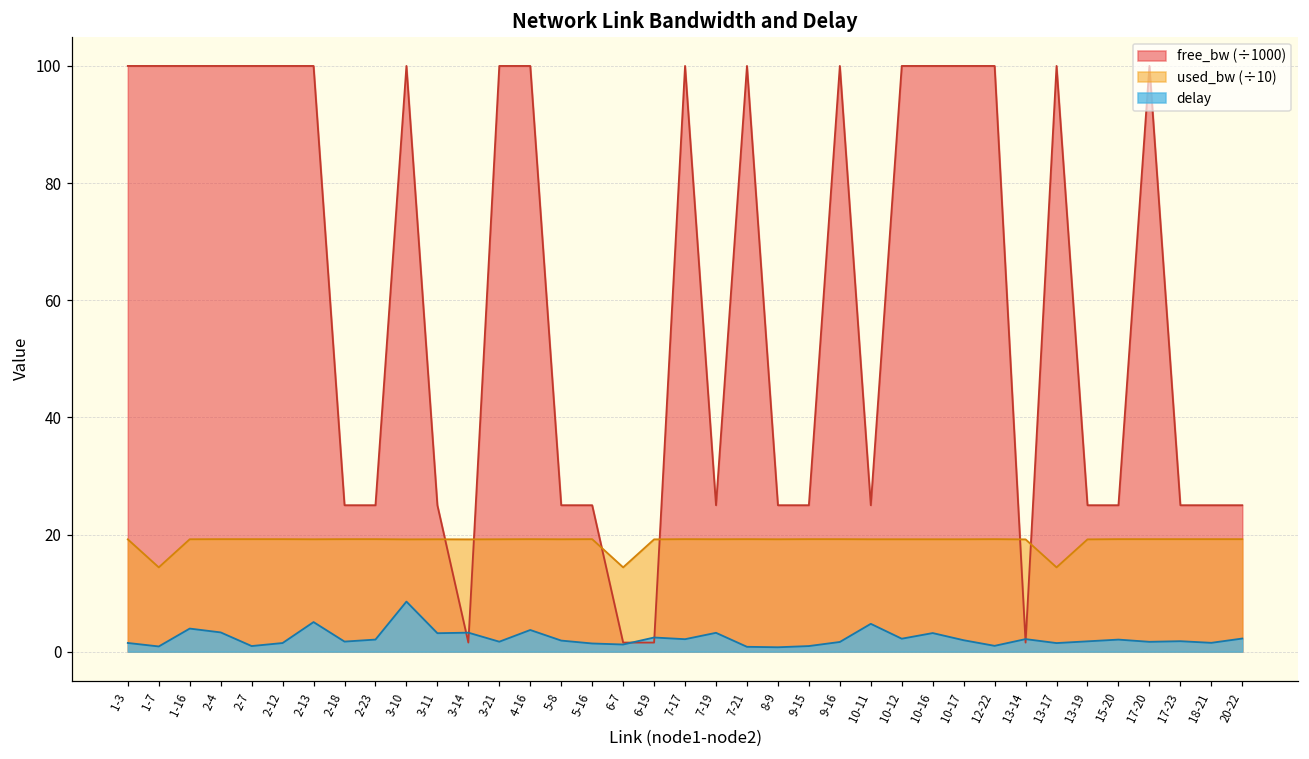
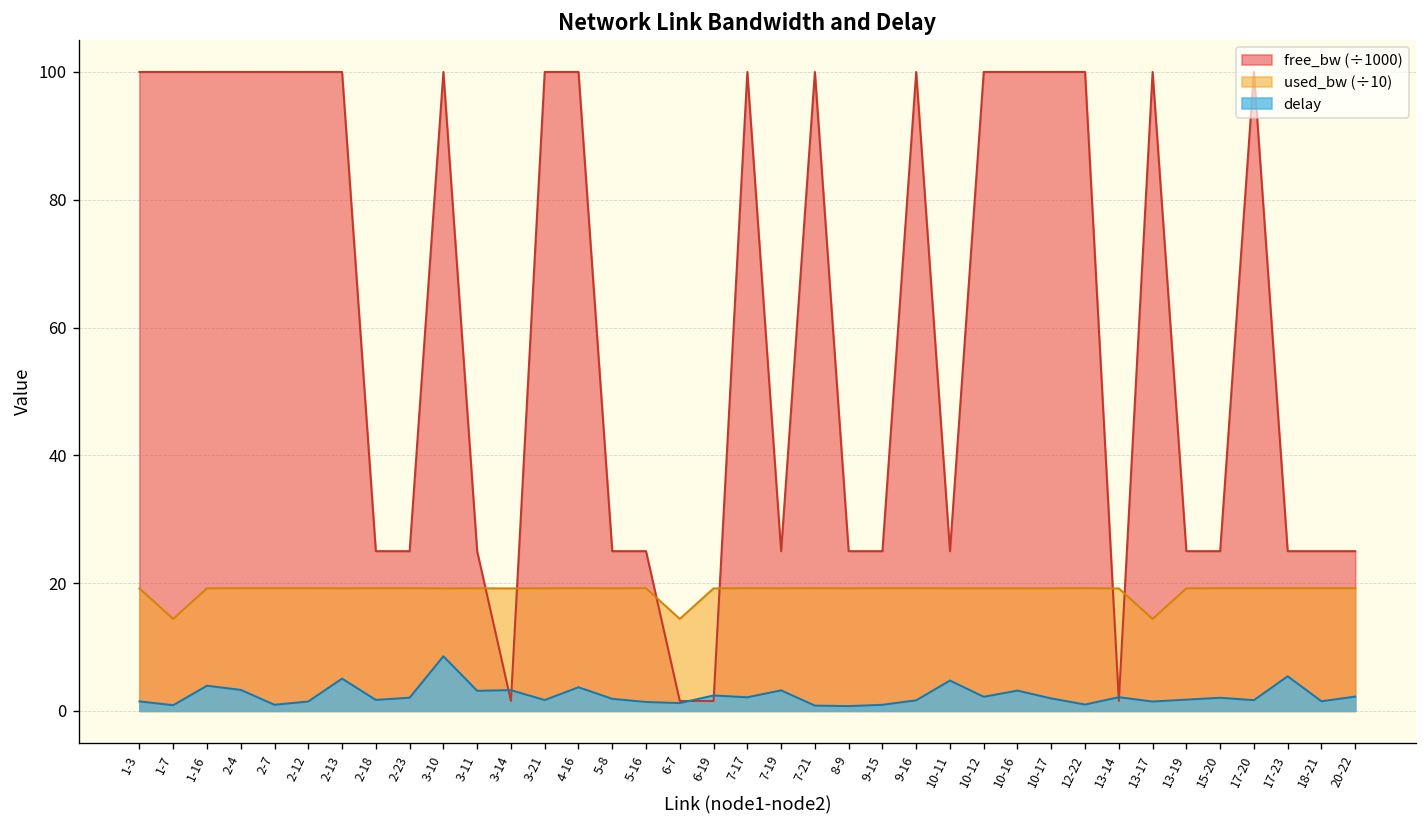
delay, 17-23: 2 -> 5
